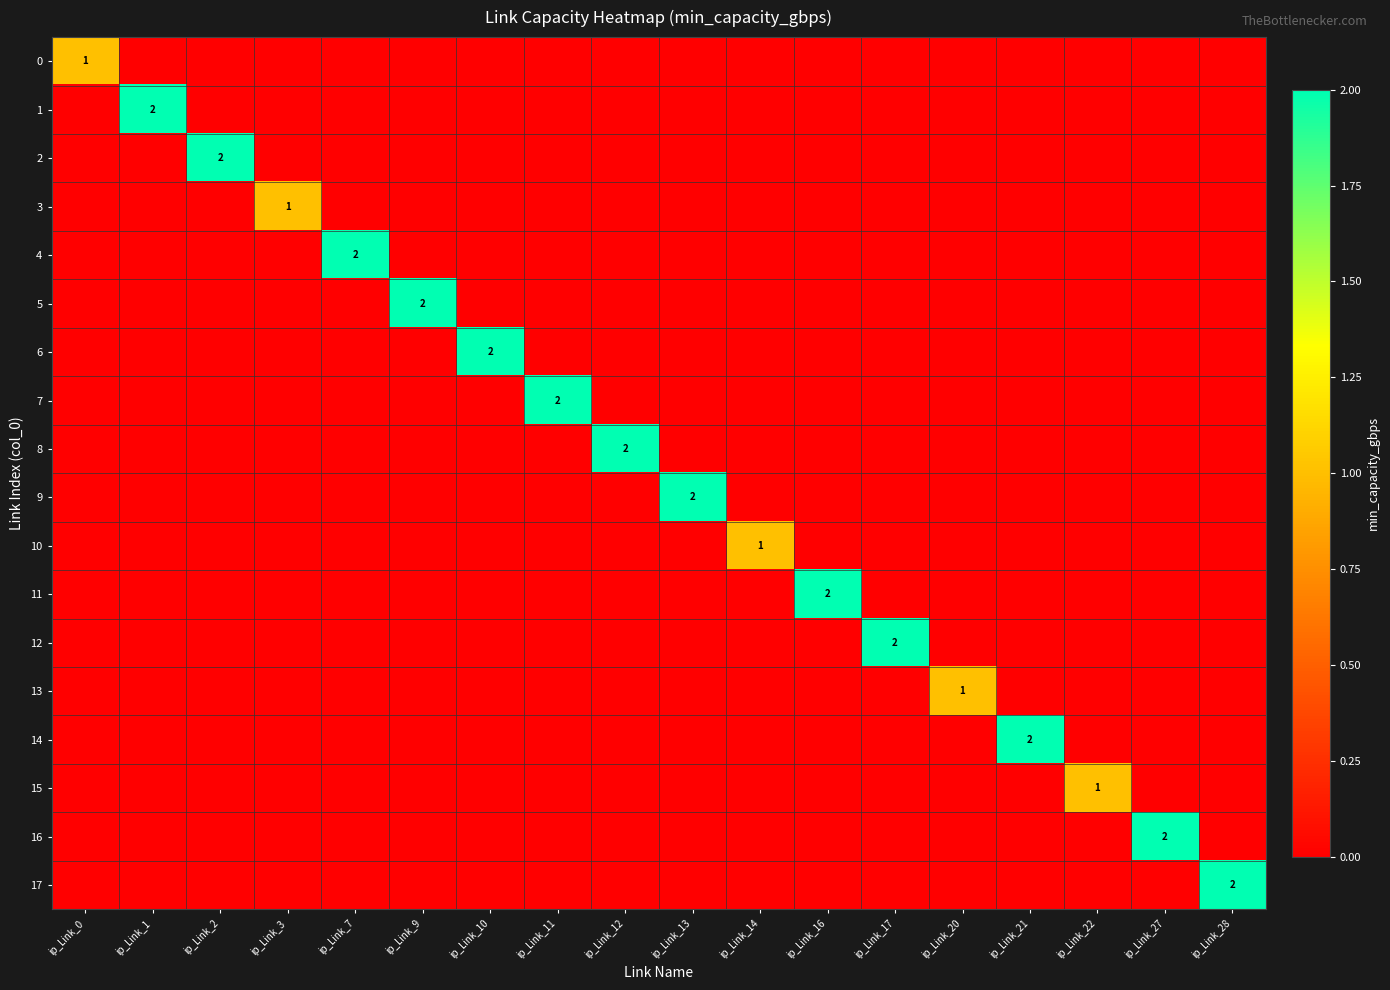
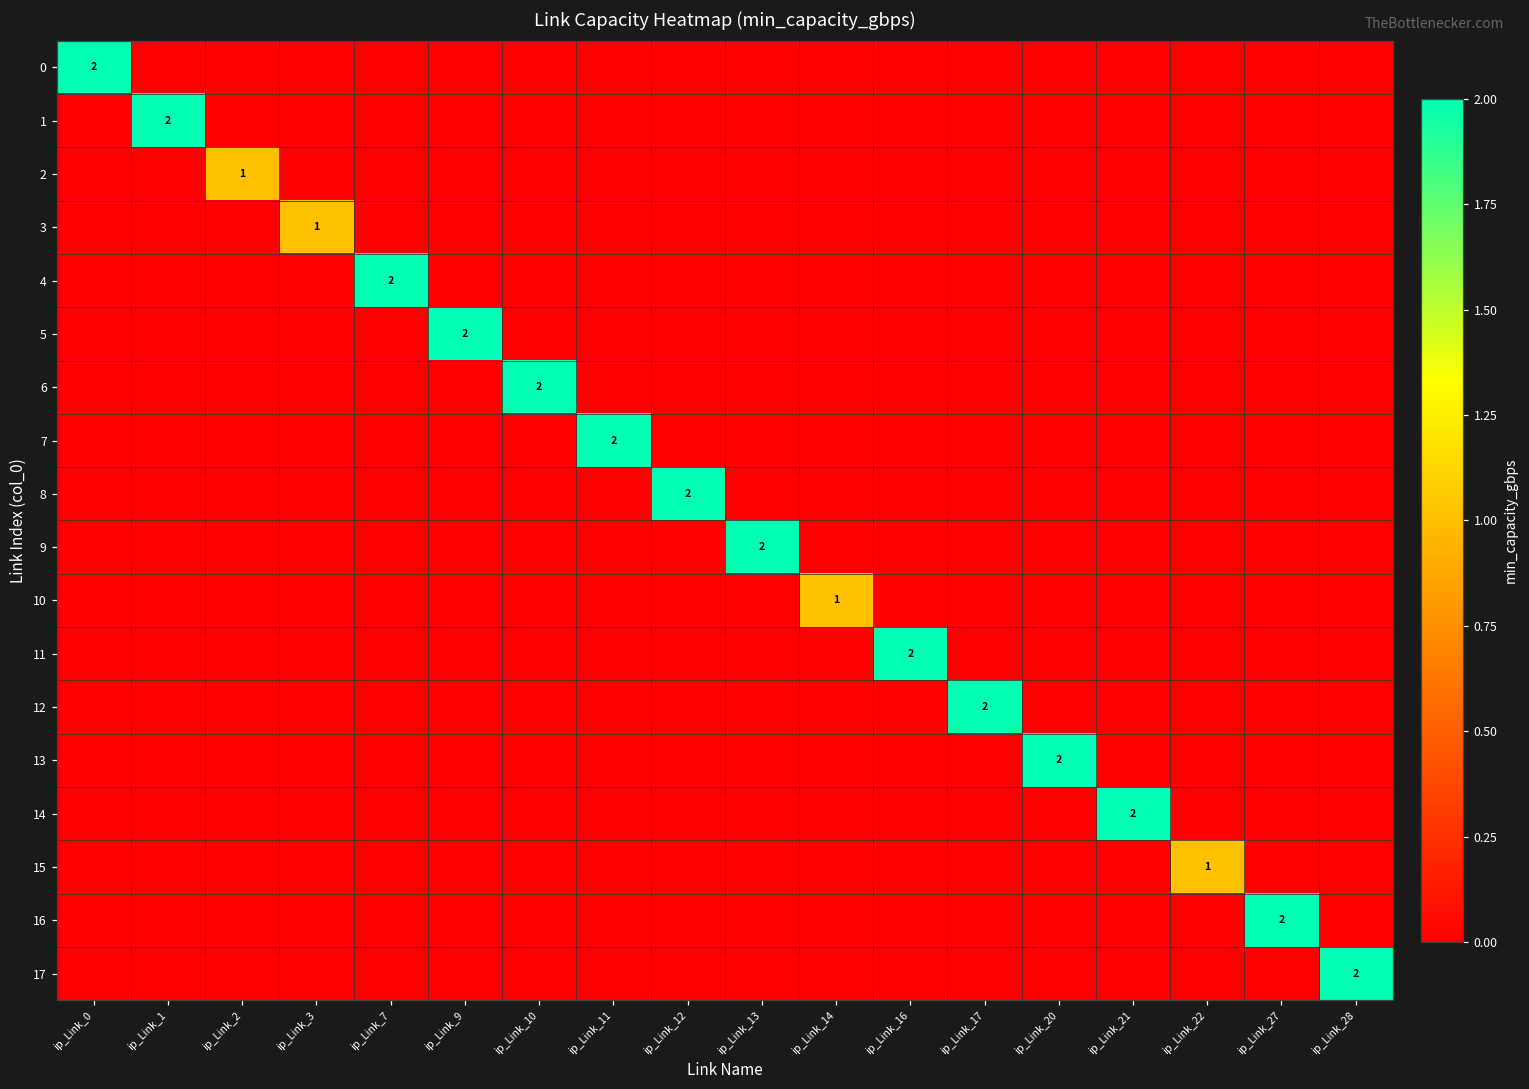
0, ip_Link_0: 1 -> 2
2, ip_Link_2: 2 -> 1
13, ip_Link_20: 1 -> 2
